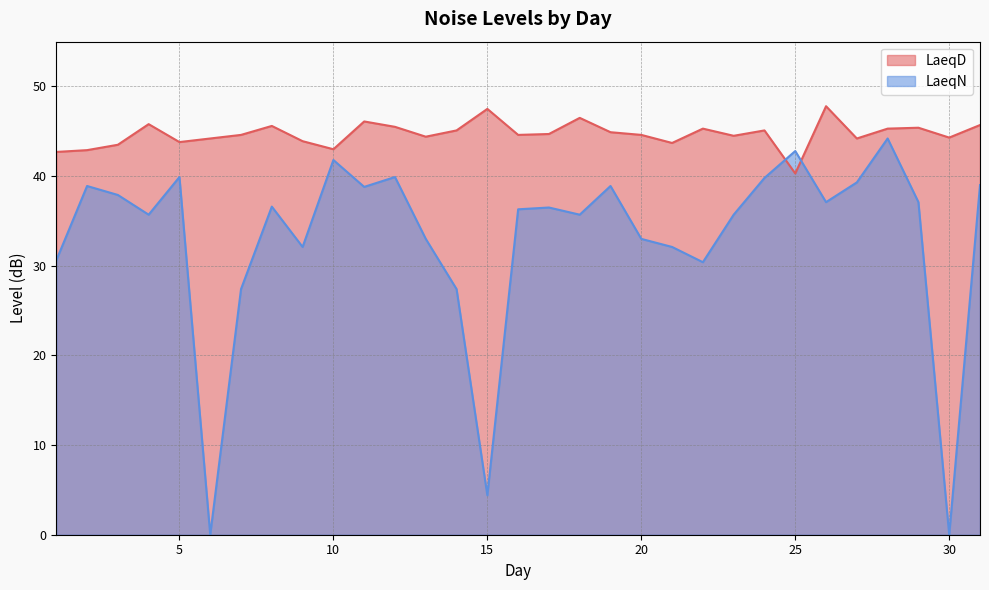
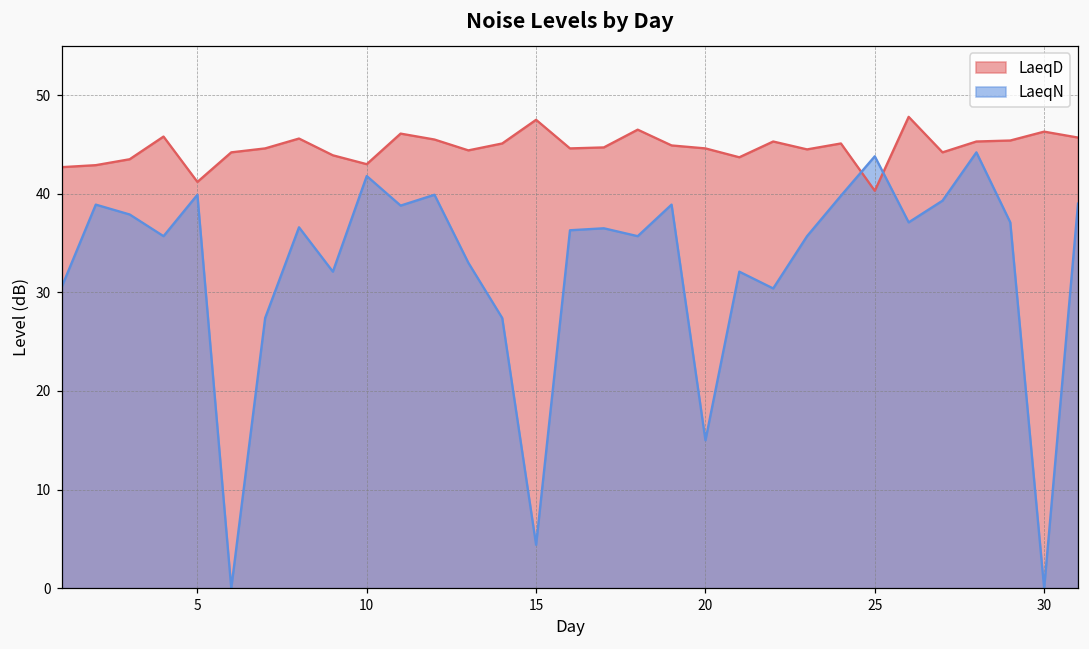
LaeqD, 5: 44 -> 41
LaeqN, 20: 33 -> 15
LaeqN, 25: 43 -> 44
LaeqD, 30: 44 -> 46
